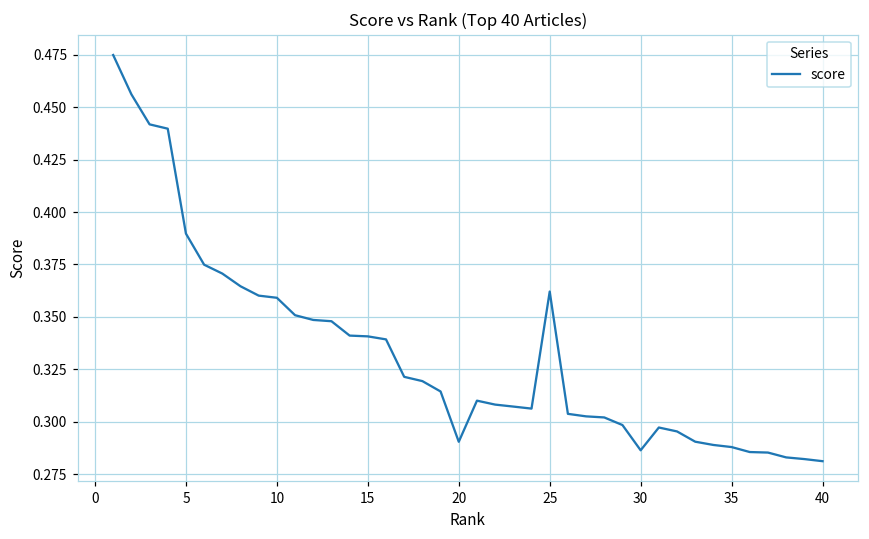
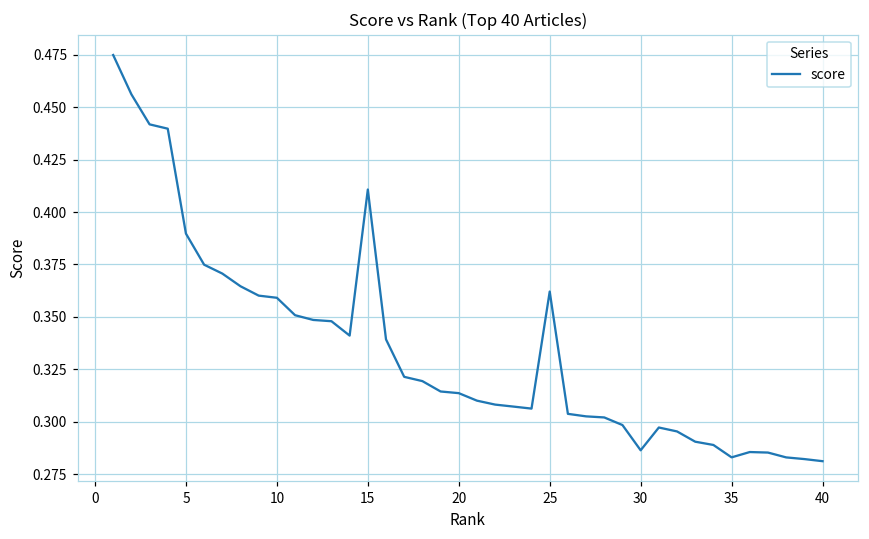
15: 0.341 -> 0.411
20: 0.290 -> 0.314
35: 0.288 -> 0.283
